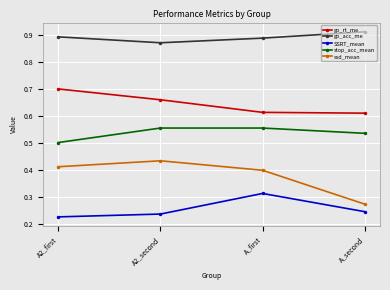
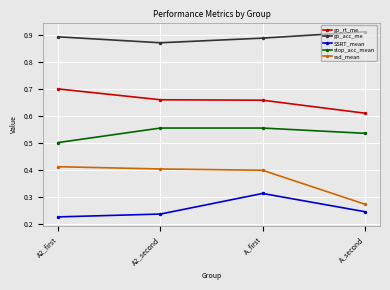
ssd_mean, A2_second: 0.43 -> 0.40
go_rt_me, A_first: 0.61 -> 0.66
